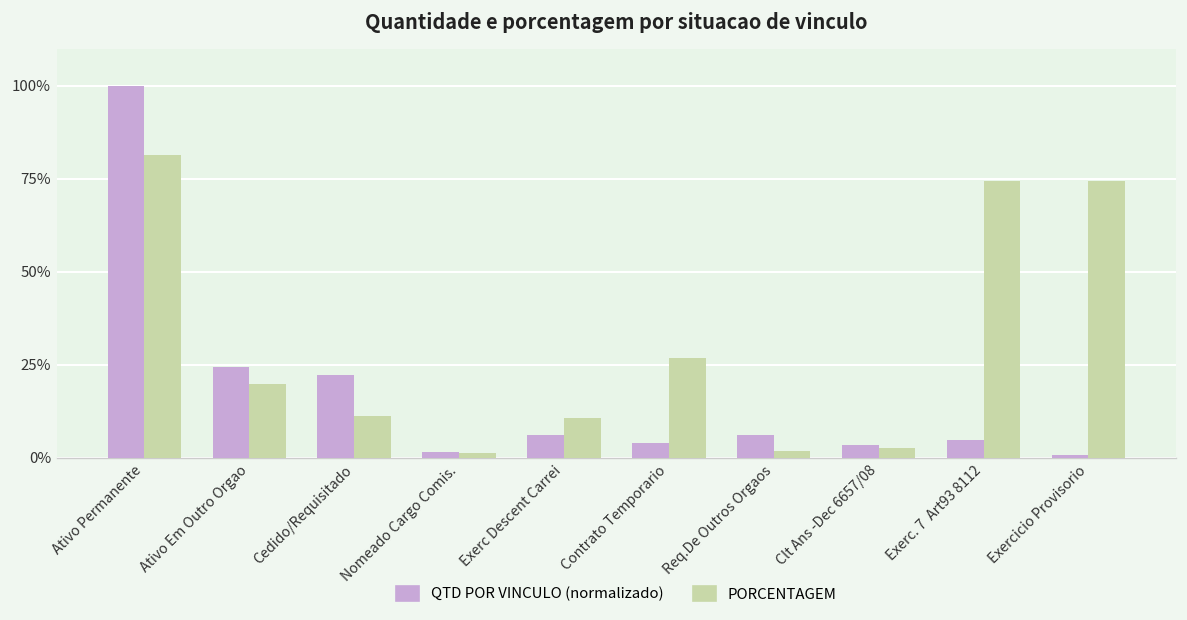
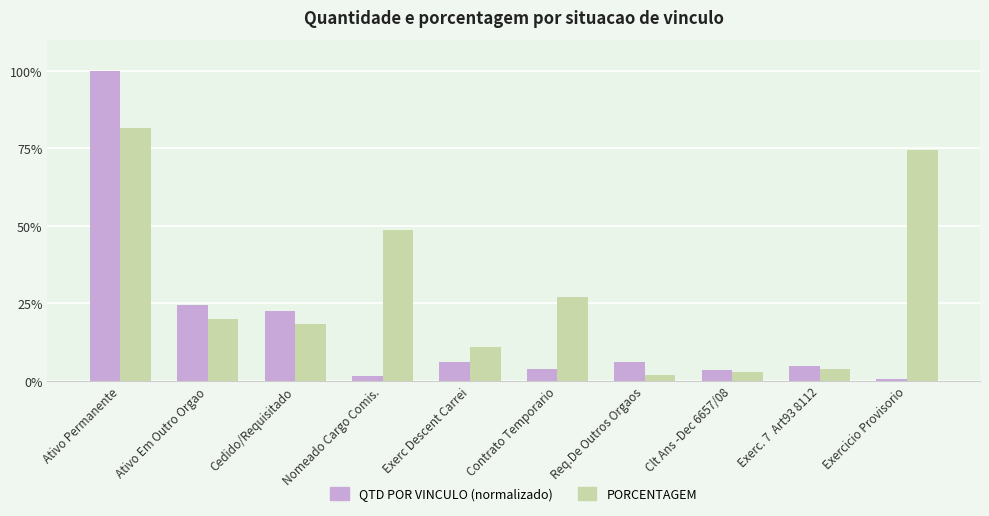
PORCENTAGEM, Cedido/Requisitado: 11% -> 18%
PORCENTAGEM, Nomeado Cargo Comis.: 1% -> 49%
PORCENTAGEM, Exerc. 7 Art93 8112: 74% -> 4%
